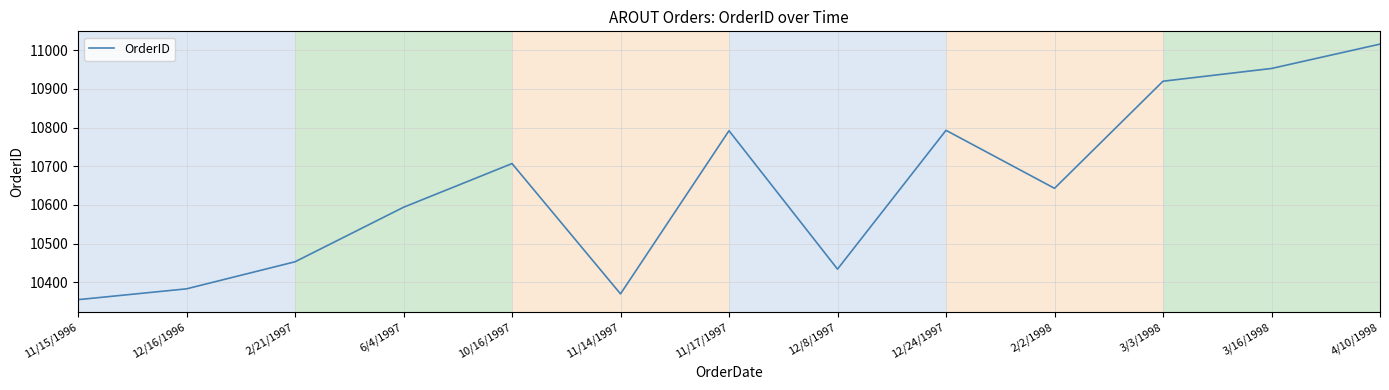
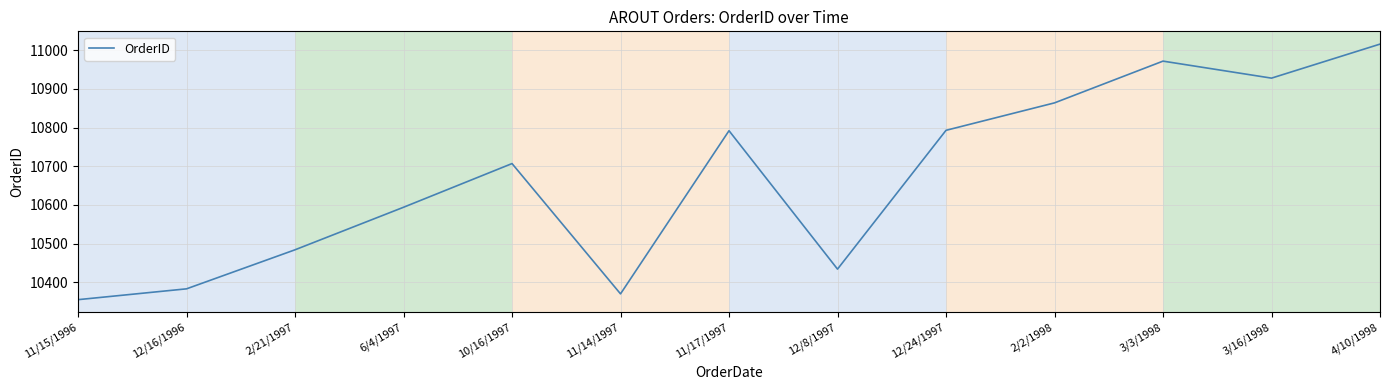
2/21/1997: 10450 -> 10480
2/2/1998: 10640 -> 10860
3/3/1998: 10920 -> 10970
3/16/1998: 10950 -> 10930
